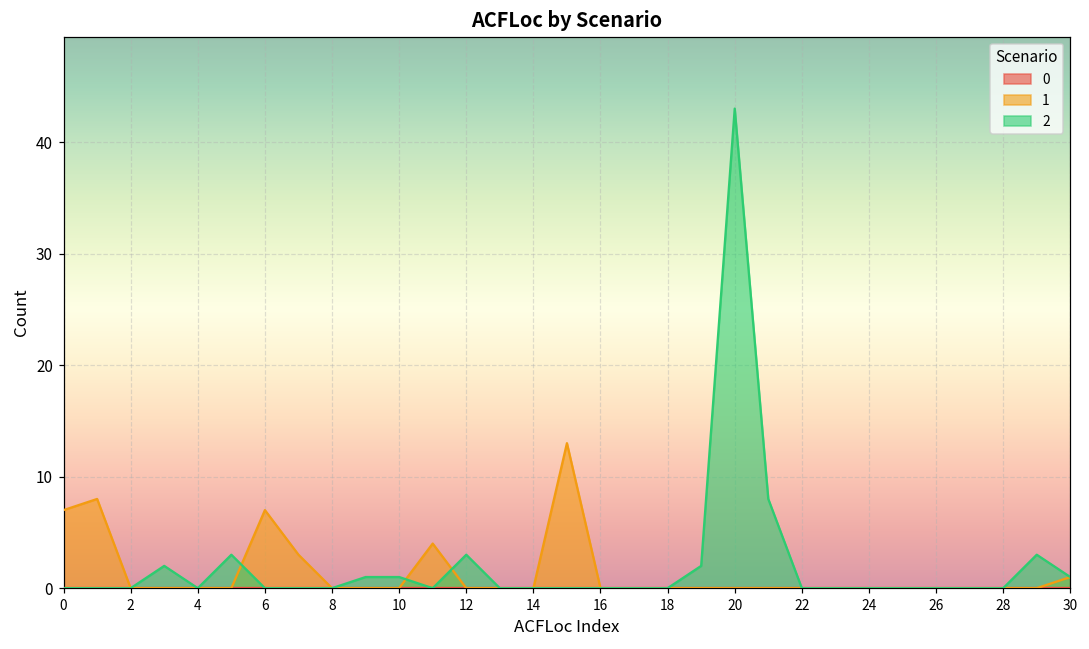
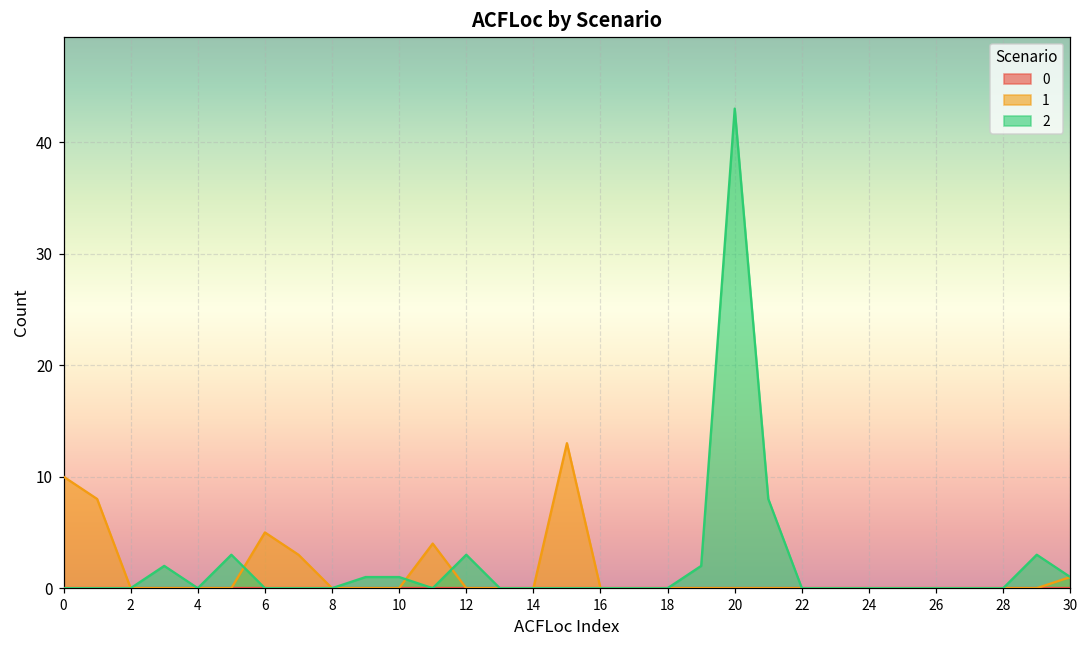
1, 0: 7 -> 10
1, 6: 7 -> 5
